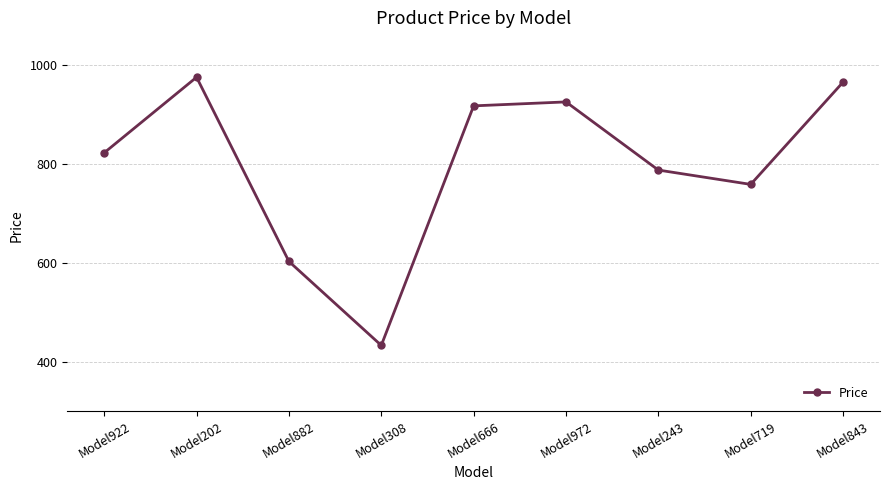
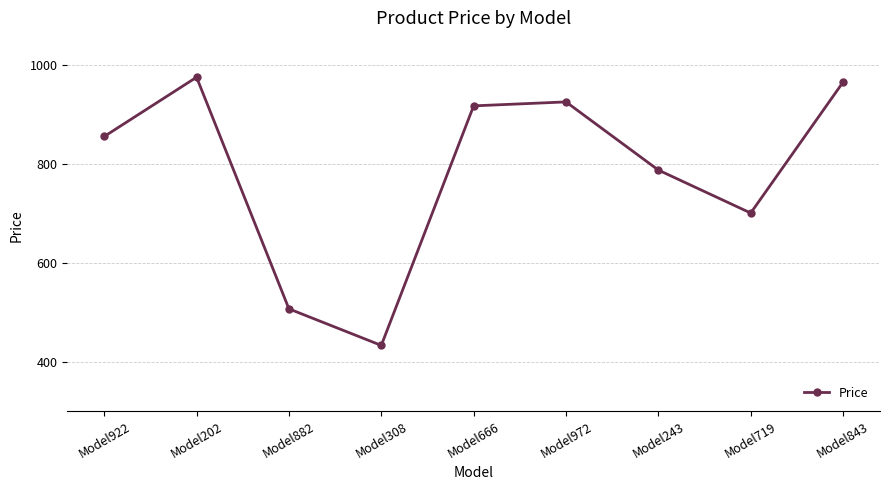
Model922: 820 -> 860
Model882: 600 -> 510
Model719: 760 -> 700
